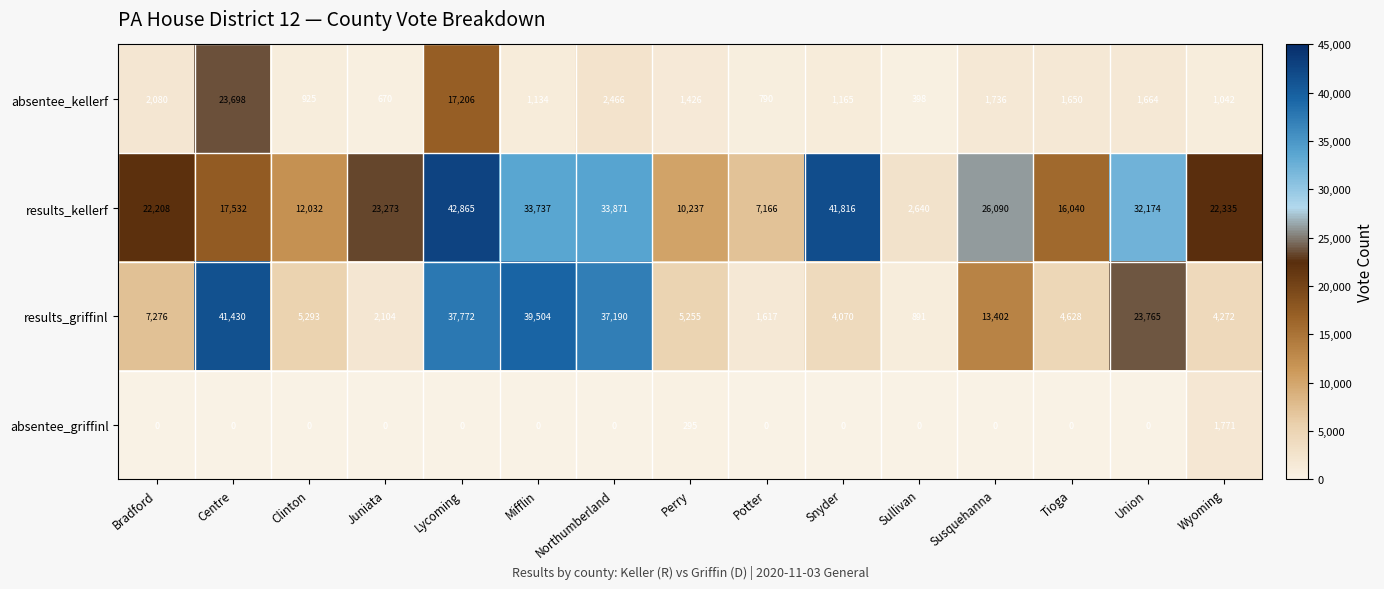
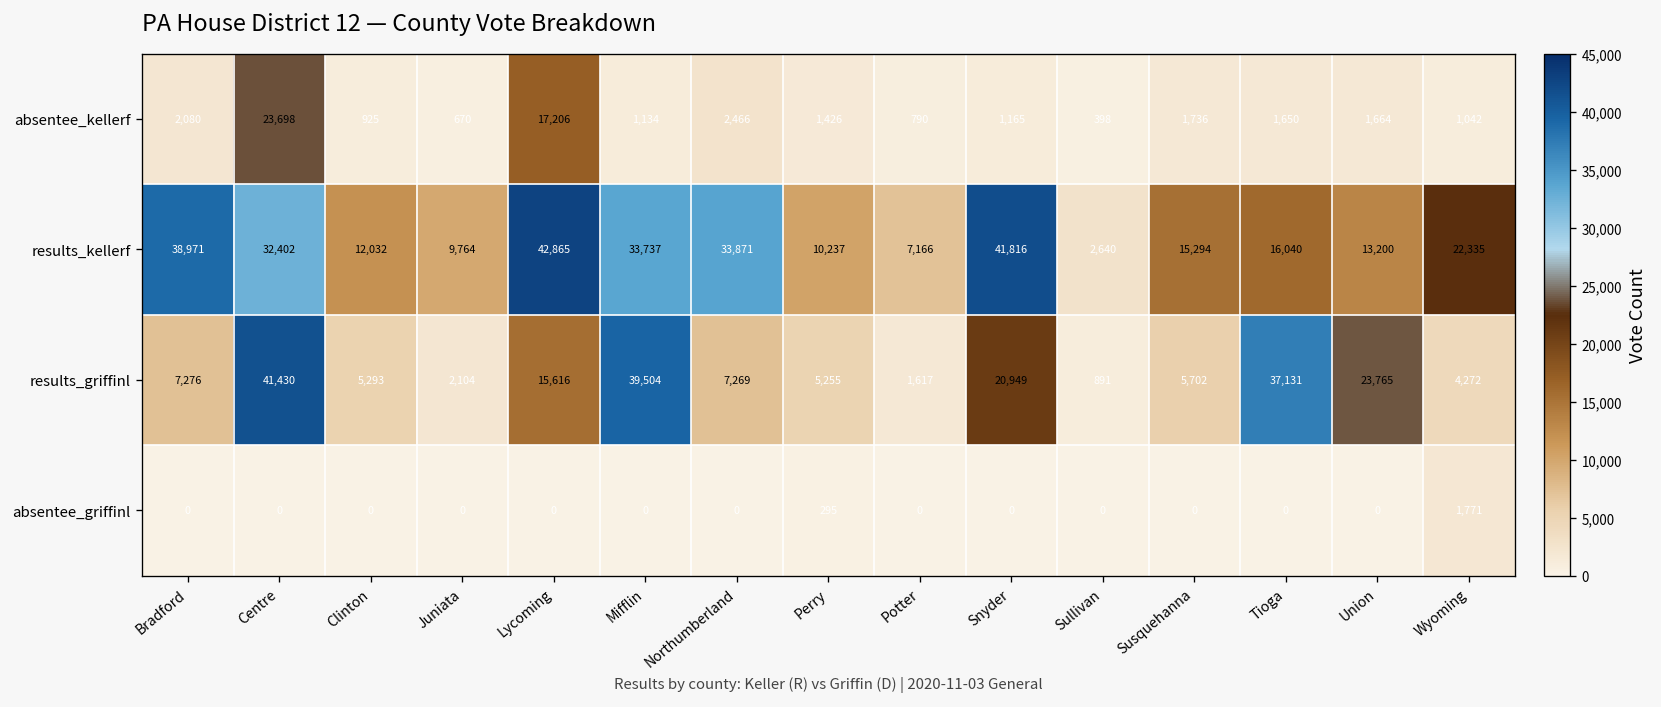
results_kellerf, Bradford: 22,208 -> 38,971
results_kellerf, Centre: 17,532 -> 32,402
results_kellerf, Juniata: 23,273 -> 9,764
results_kellerf, Susquehanna: 26,090 -> 15,294
results_kellerf, Union: 32,174 -> 13,200
results_griffinl, Lycoming: 37,772 -> 15,616
results_griffinl, Northumberland: 37,190 -> 7,269
results_griffinl, Snyder: 4,070 -> 20,949
results_griffinl, Susquehanna: 13,402 -> 5,702
results_griffinl, Tioga: 4,628 -> 37,131
